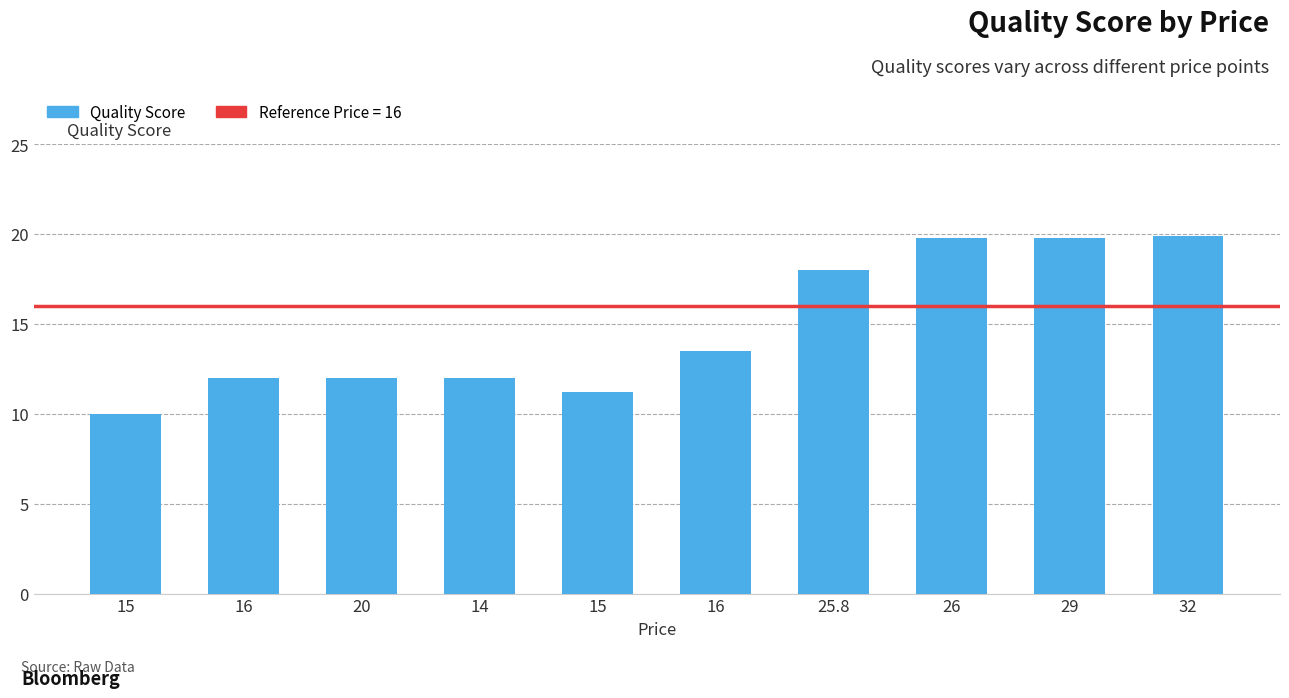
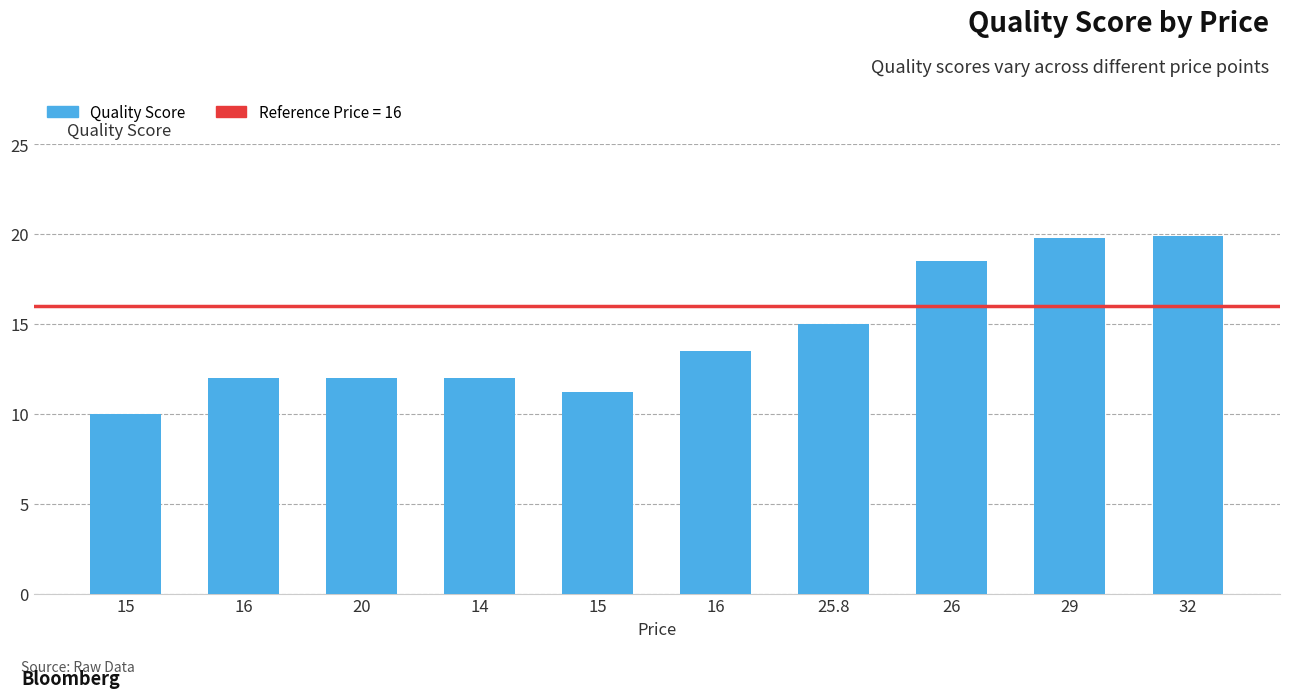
25.8: 18 -> 15
26: 19.8 -> 18.5
